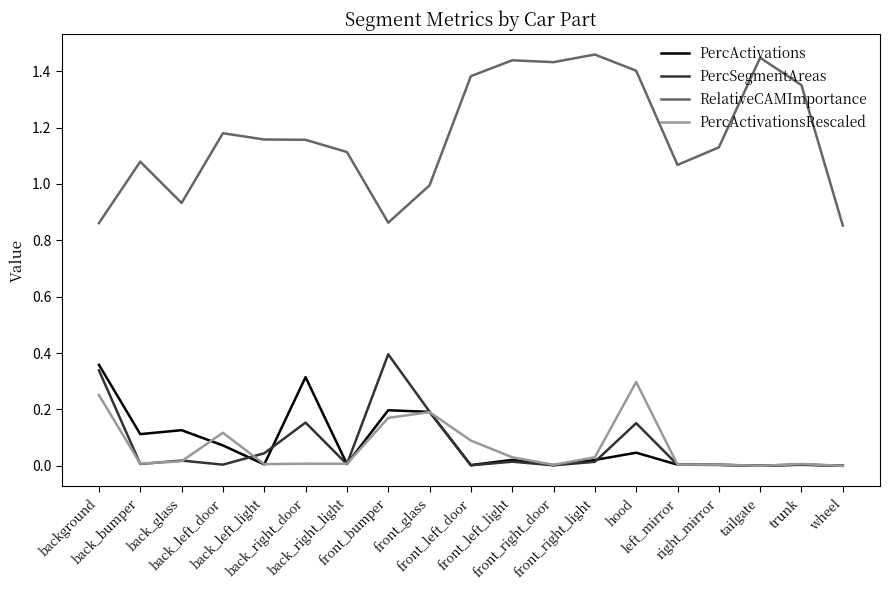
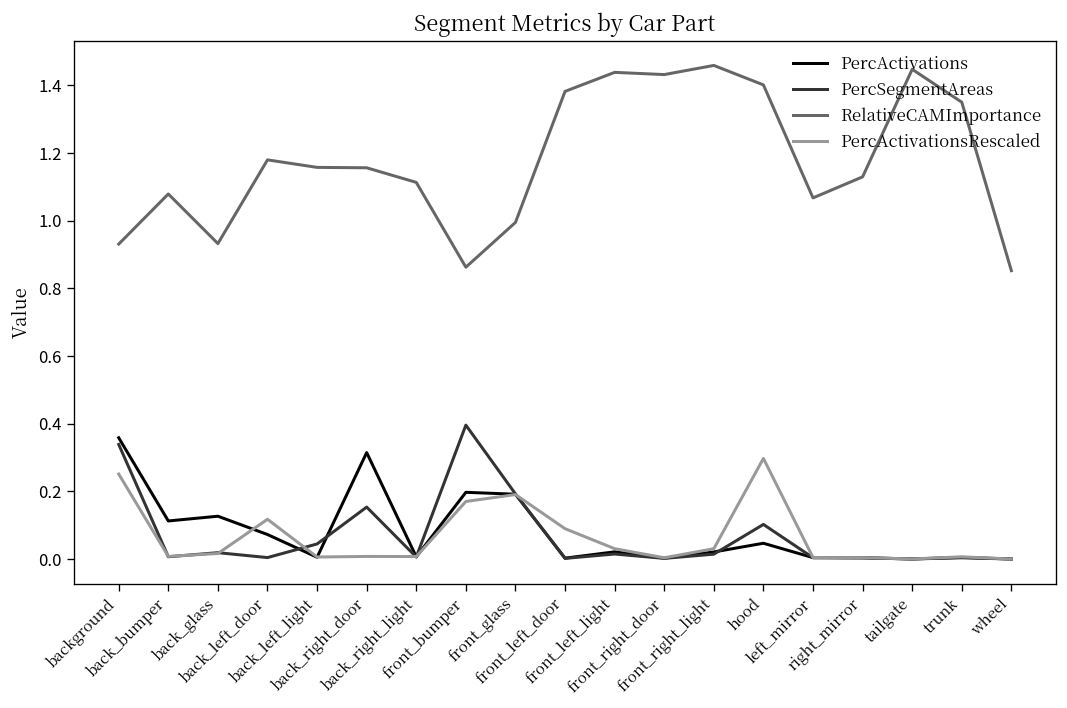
RelativeCAMImportance, background: 0.86 -> 0.93
PercSegmentAreas, hood: 0.15 -> 0.10
